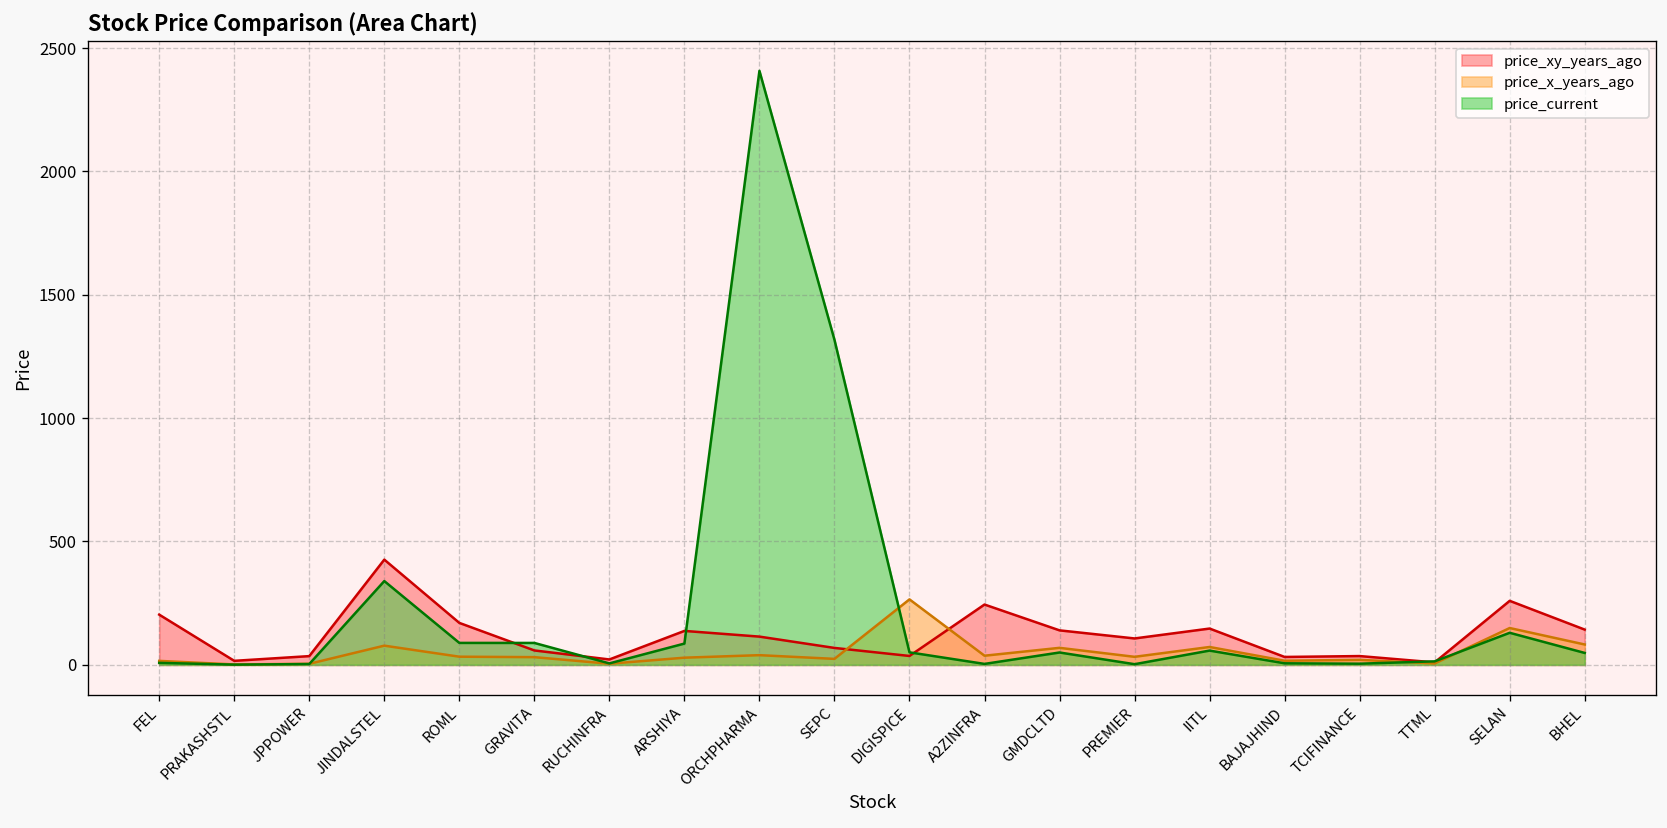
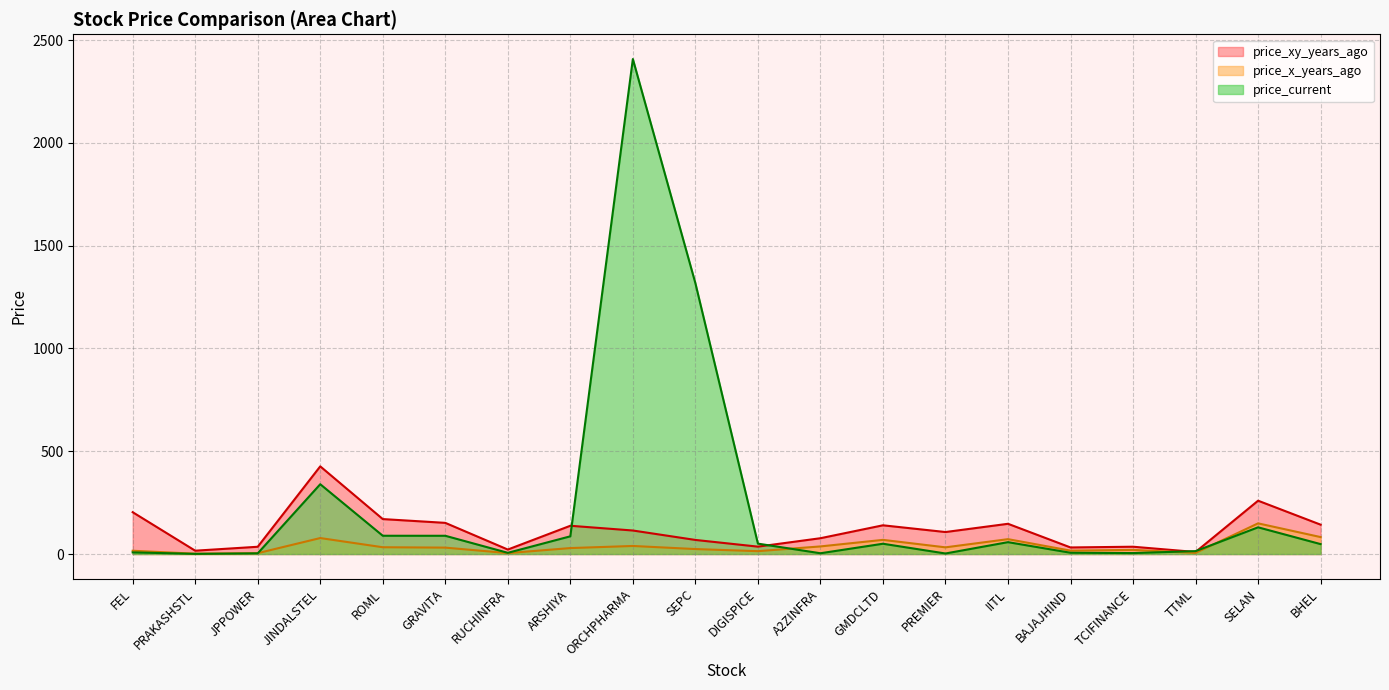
price_xy_years_ago, GRAVITA: 60 -> 150
price_x_years_ago, DIGISPICE: 270 -> 10
price_xy_years_ago, A2ZINFRA: 240 -> 80
